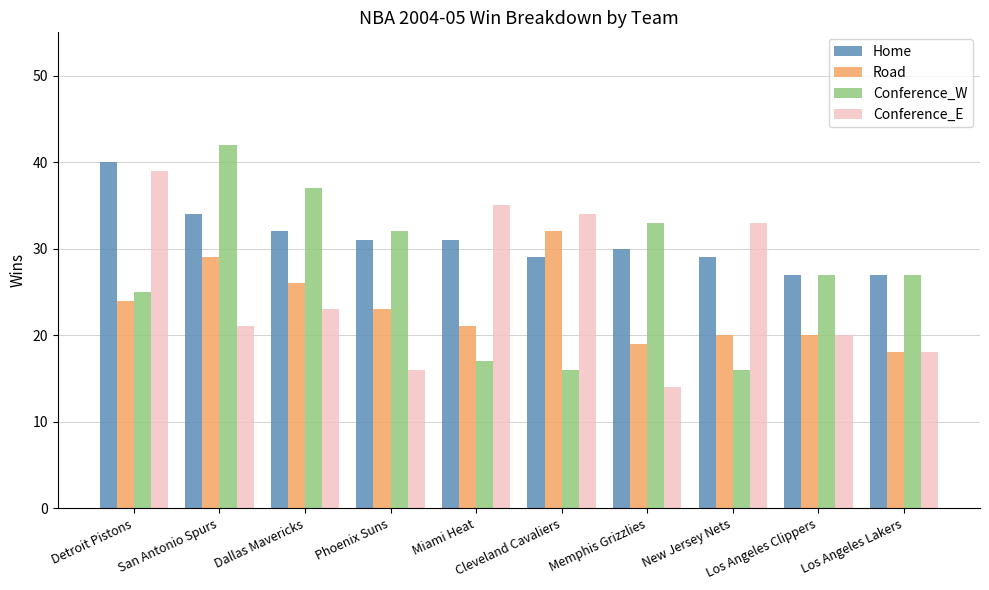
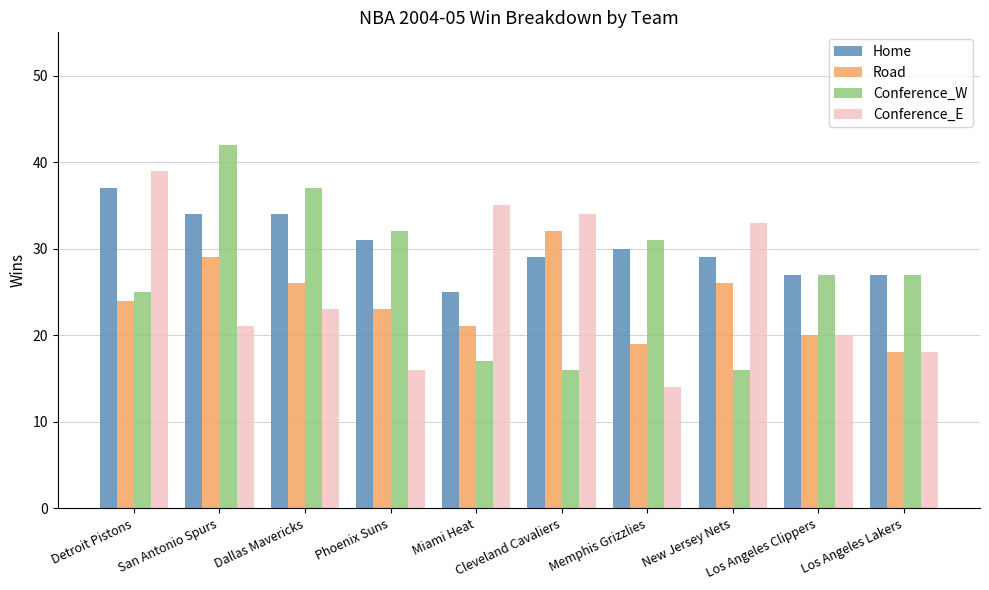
Home, Detroit Pistons: 40 -> 37
Home, Dallas Mavericks: 32 -> 34
Home, Miami Heat: 31 -> 25
Conference_W, Memphis Grizzlies: 33 -> 31
Road, New Jersey Nets: 20 -> 26
